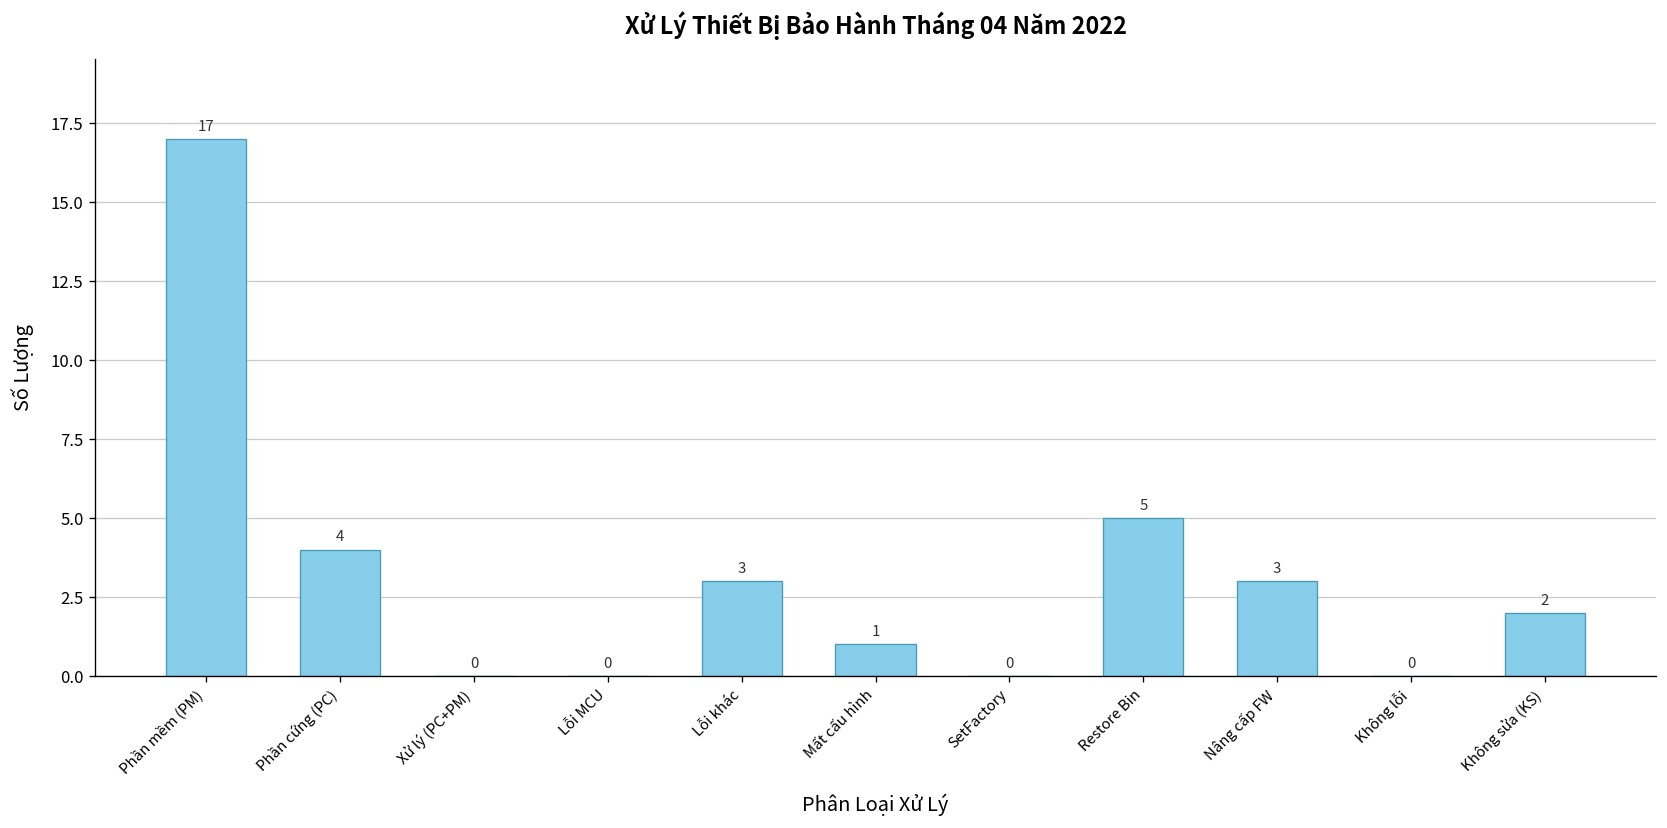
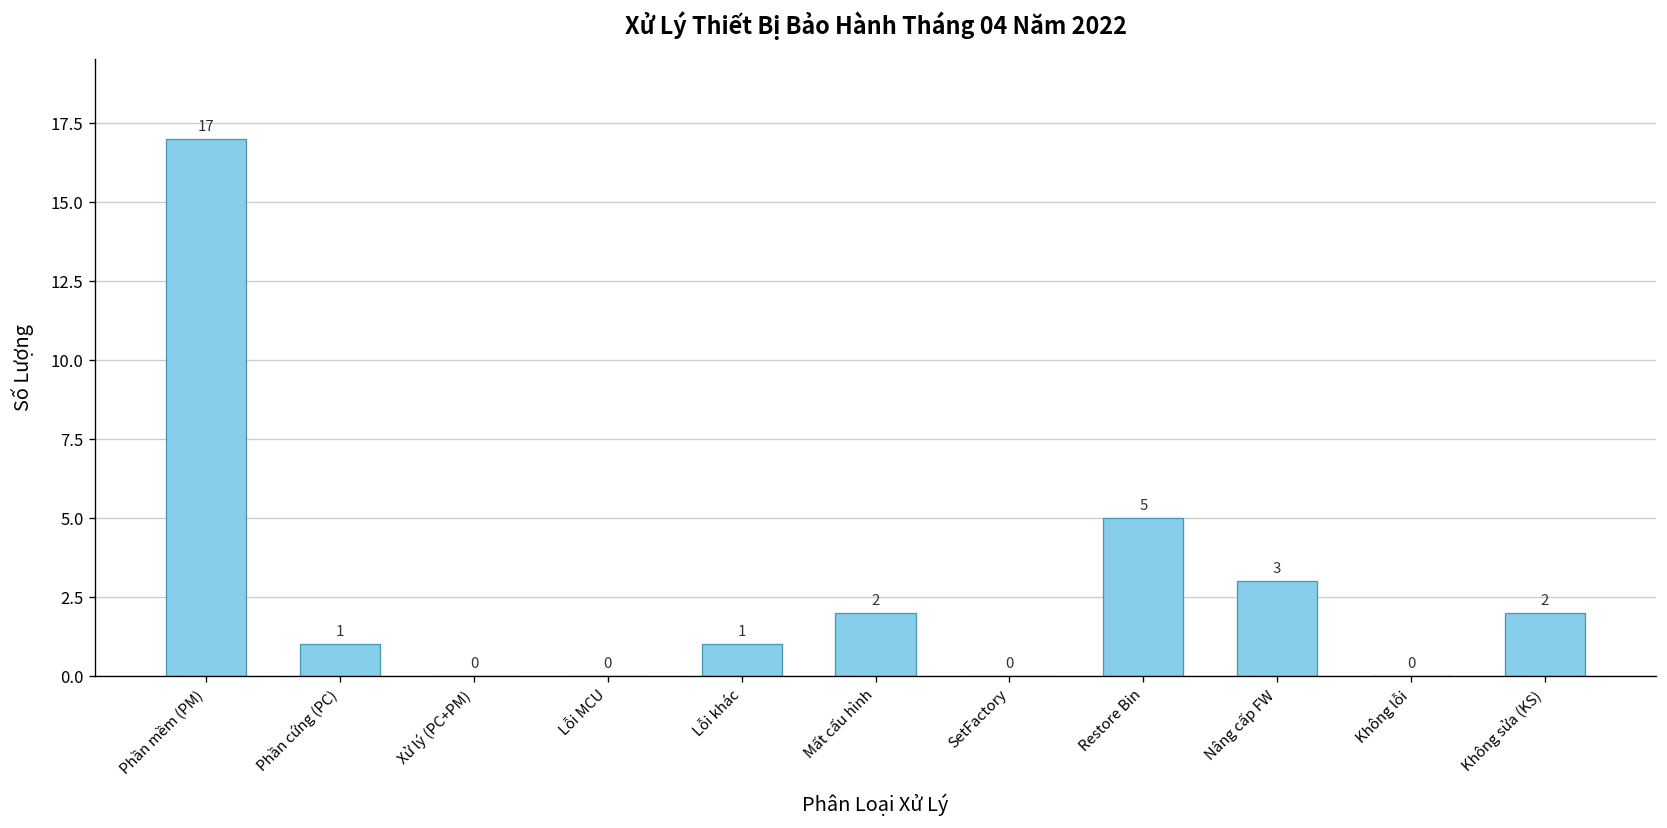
Phần cứng (PC): 4 -> 1
Lỗi khác: 3 -> 1
Mất cấu hình: 1 -> 2
